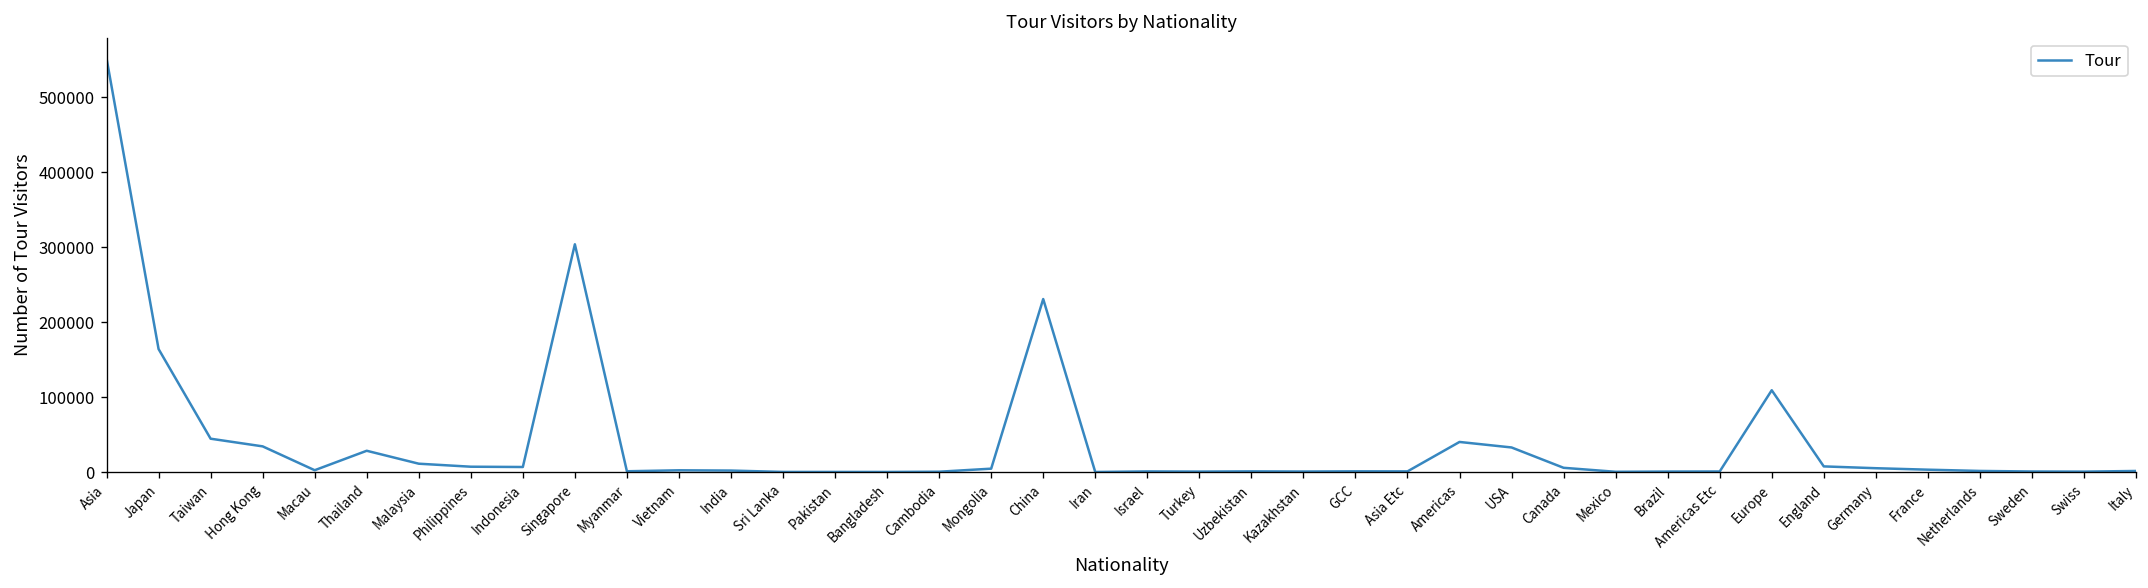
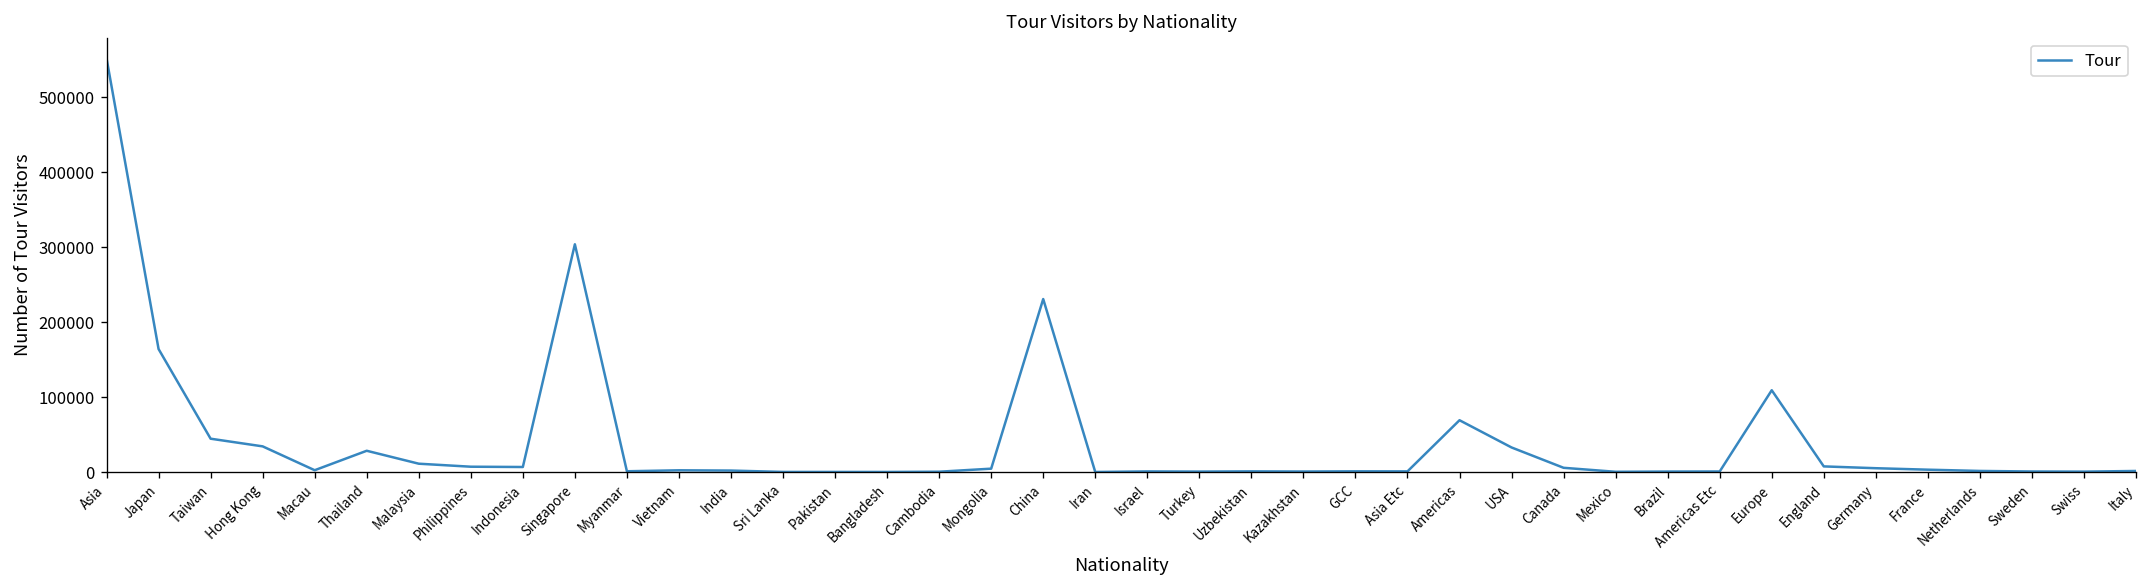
Americas: 40000 -> 70000
